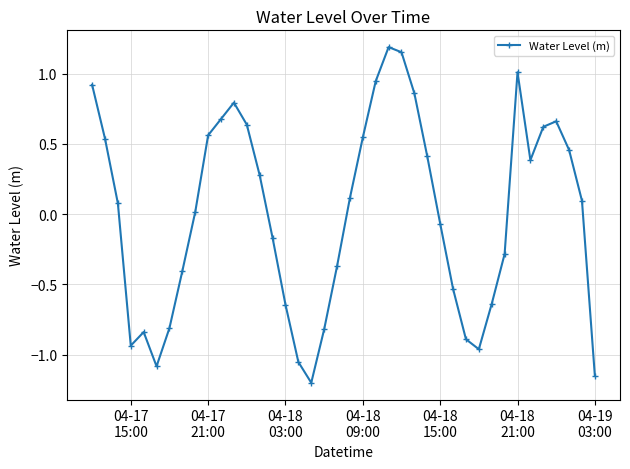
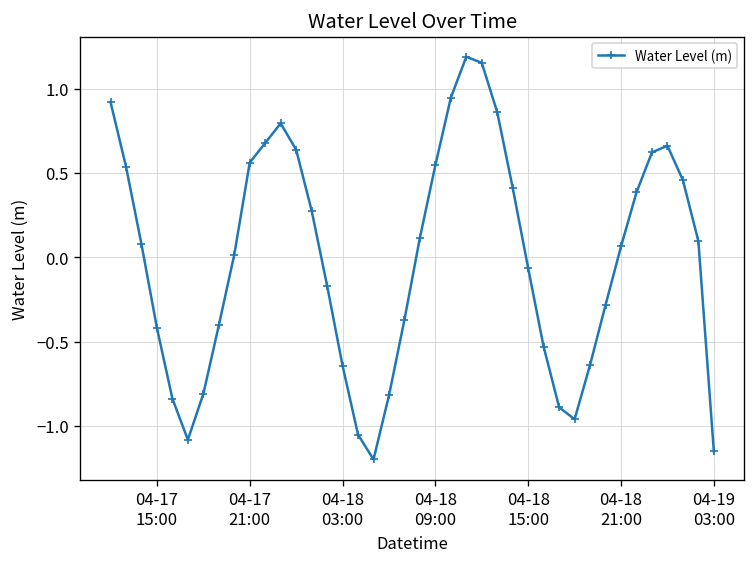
04-17 15:00: -0.94 -> -0.42
04-18 21:00: 1.01 -> 0.06
